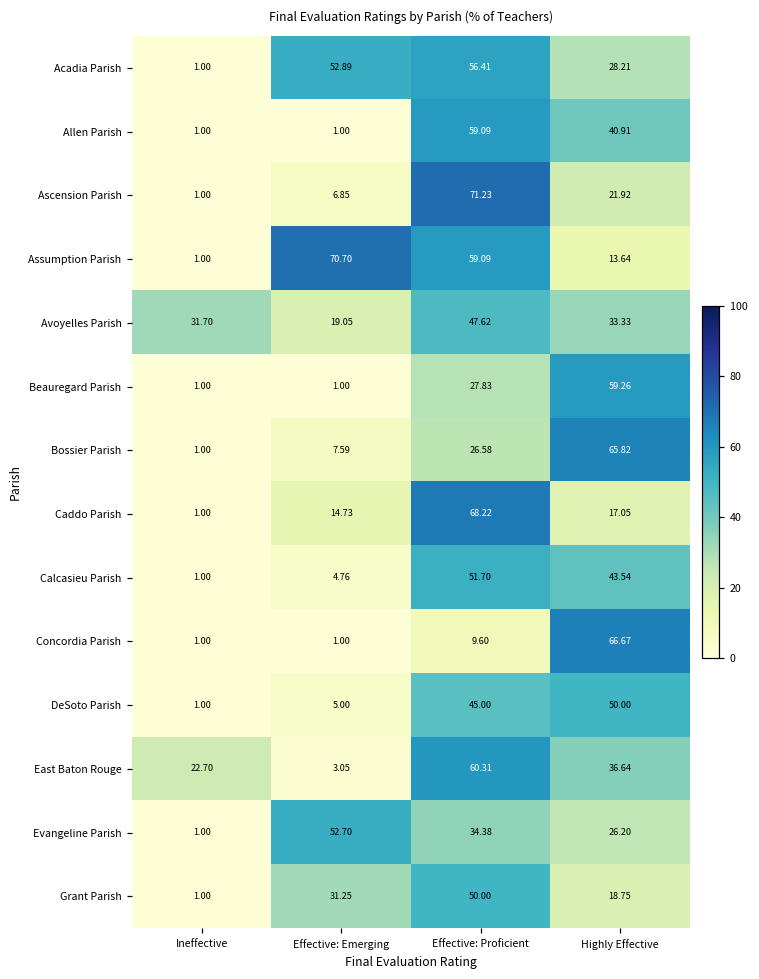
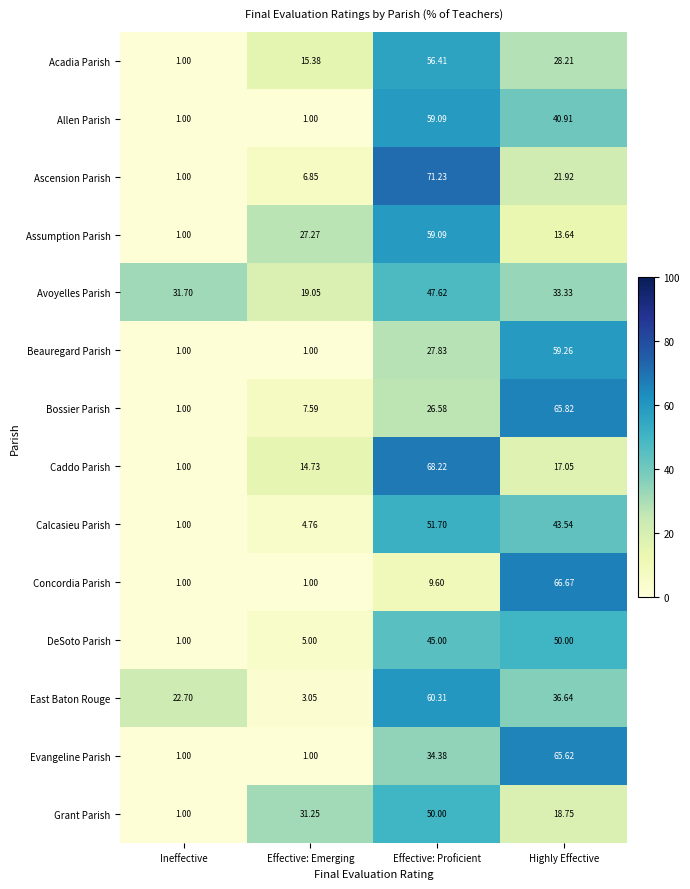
Acadia Parish, Effective: Emerging: 52.89 -> 15.38
Assumption Parish, Effective: Emerging: 70.70 -> 27.27
Evangeline Parish, Effective: Emerging: 52.70 -> 1.00
Evangeline Parish, Highly Effective: 26.20 -> 65.62
